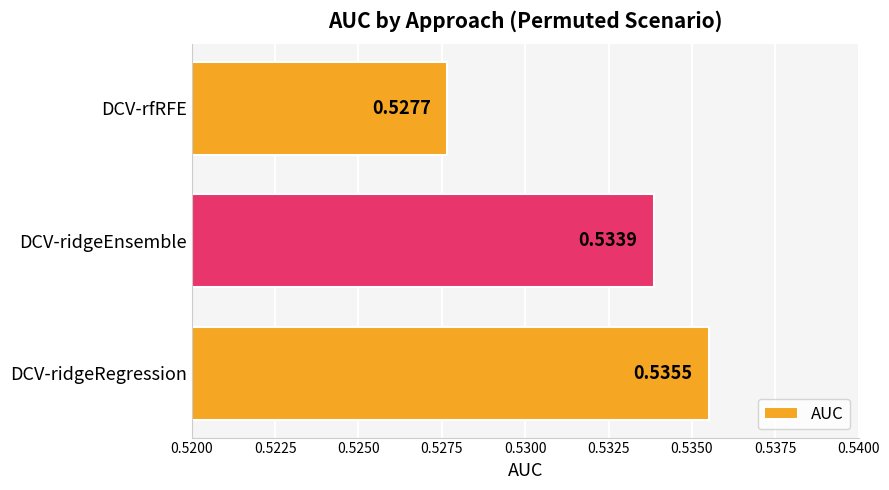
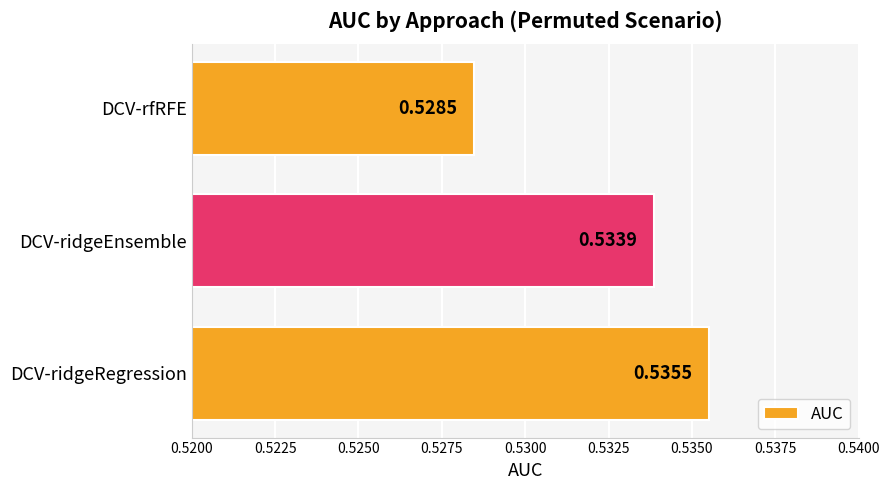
DCV-rfRFE: 0.5277 -> 0.5285
